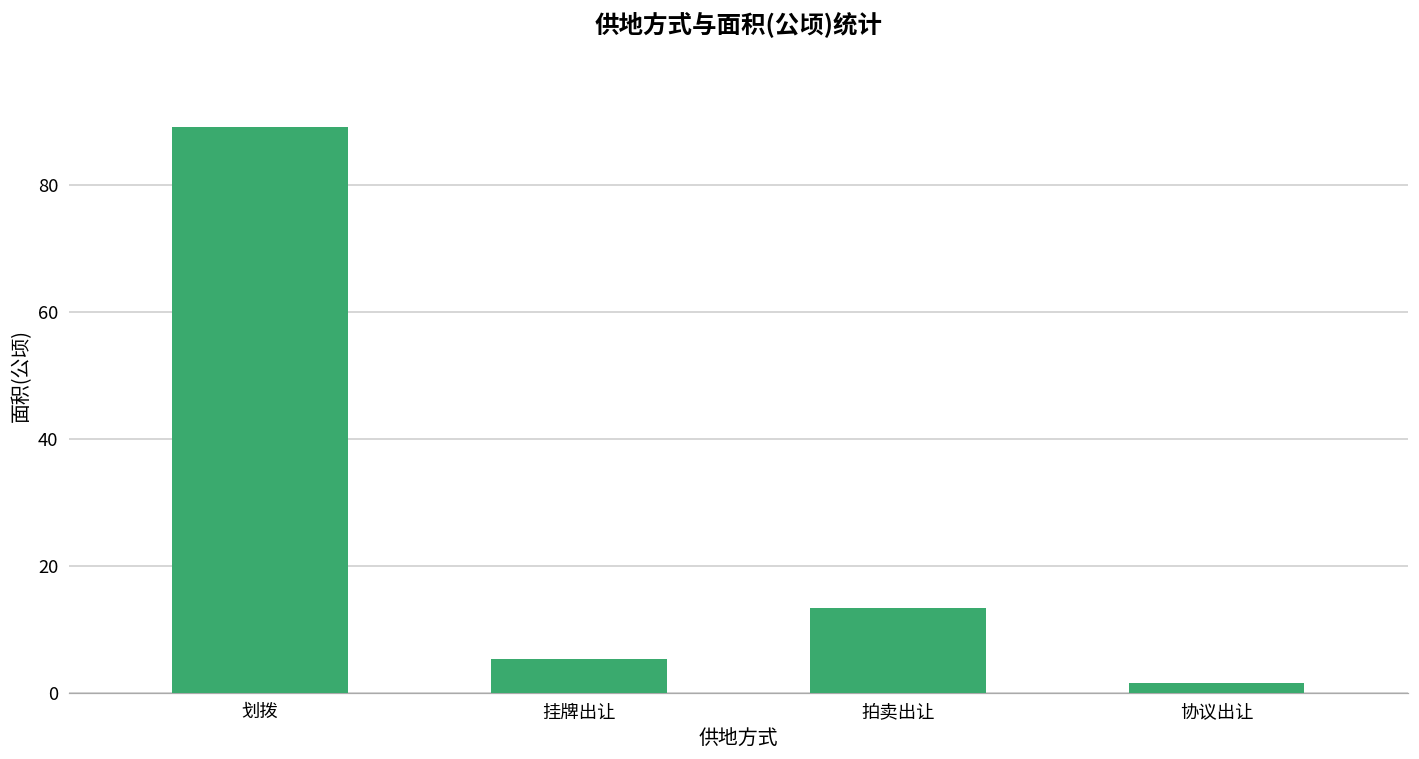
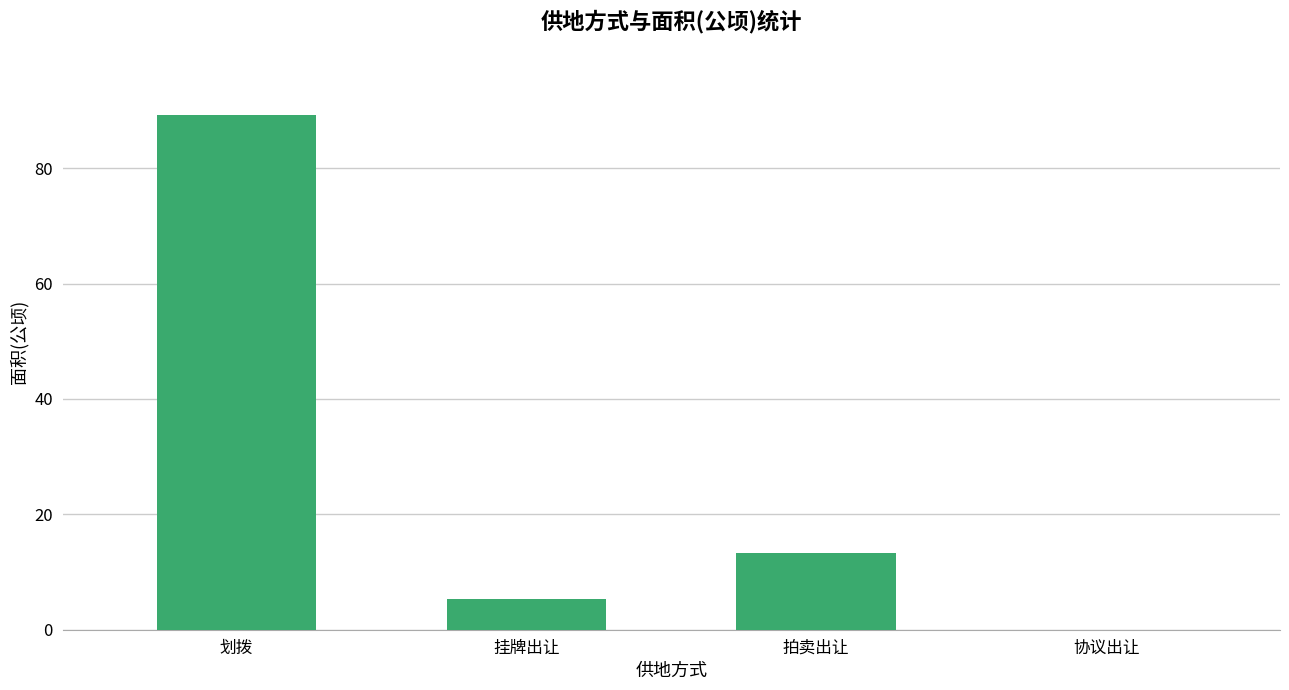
协议出让: 2 -> 0
